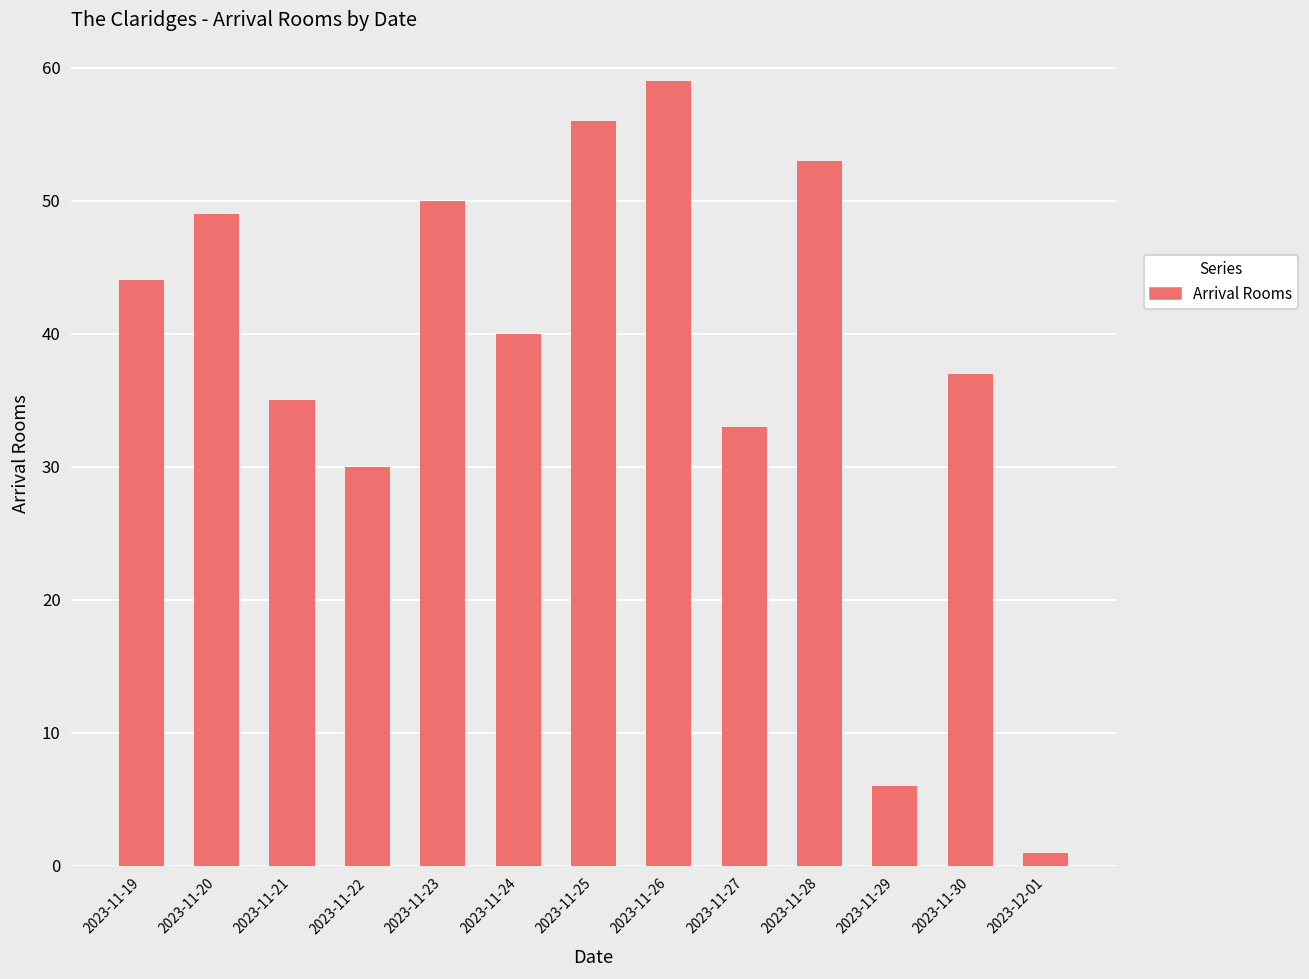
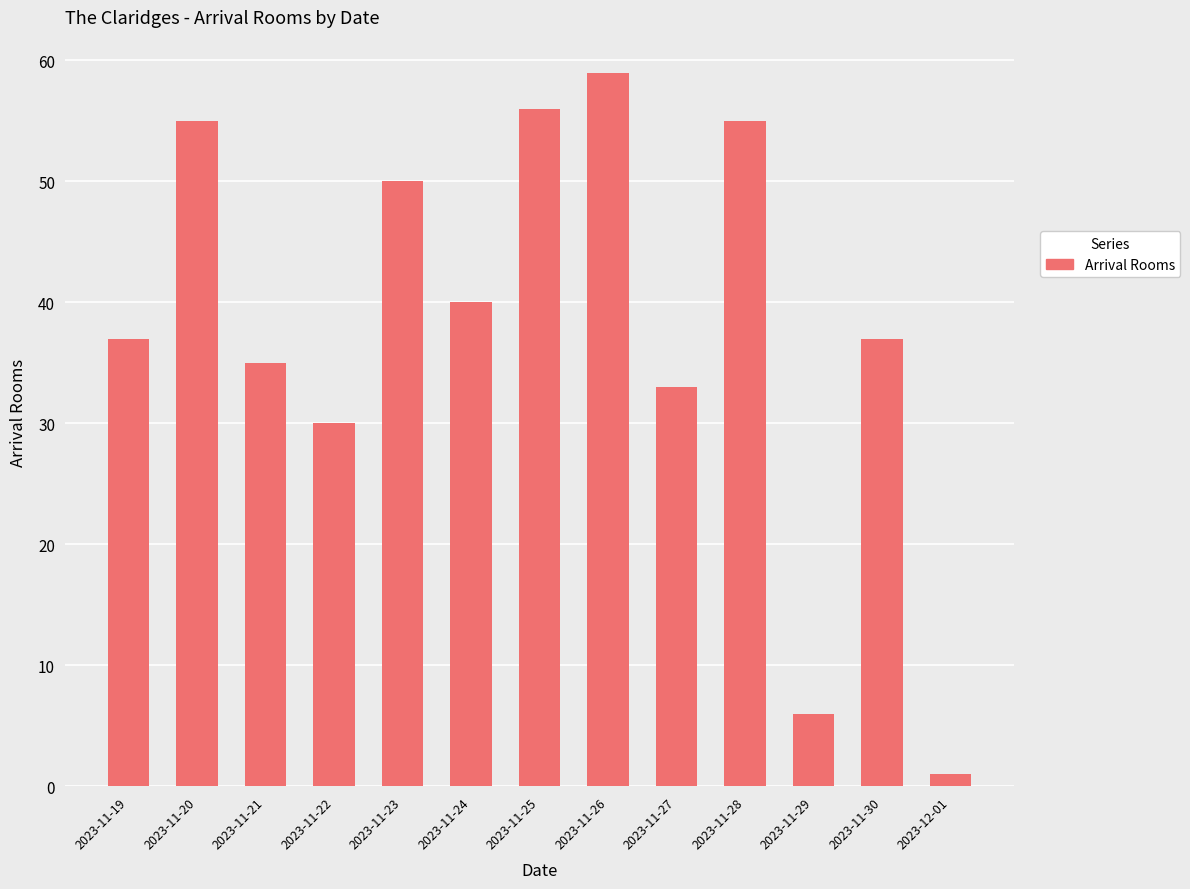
2023-11-19: 44 -> 37
2023-11-20: 49 -> 55
2023-11-28: 53 -> 55
